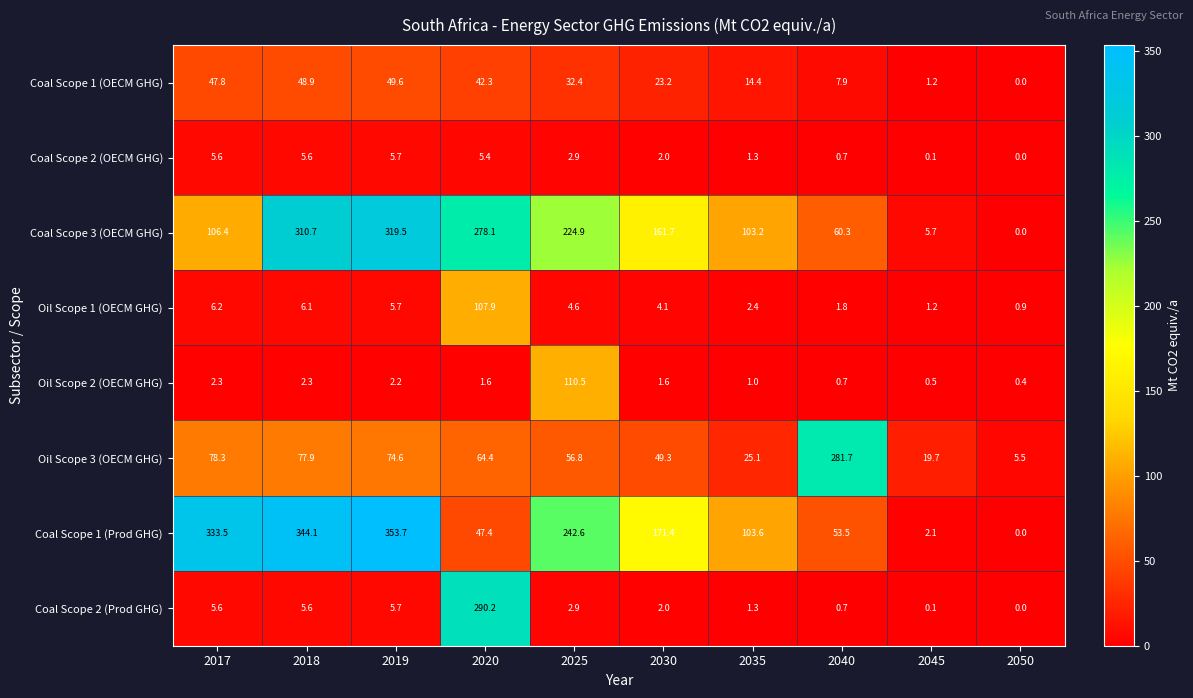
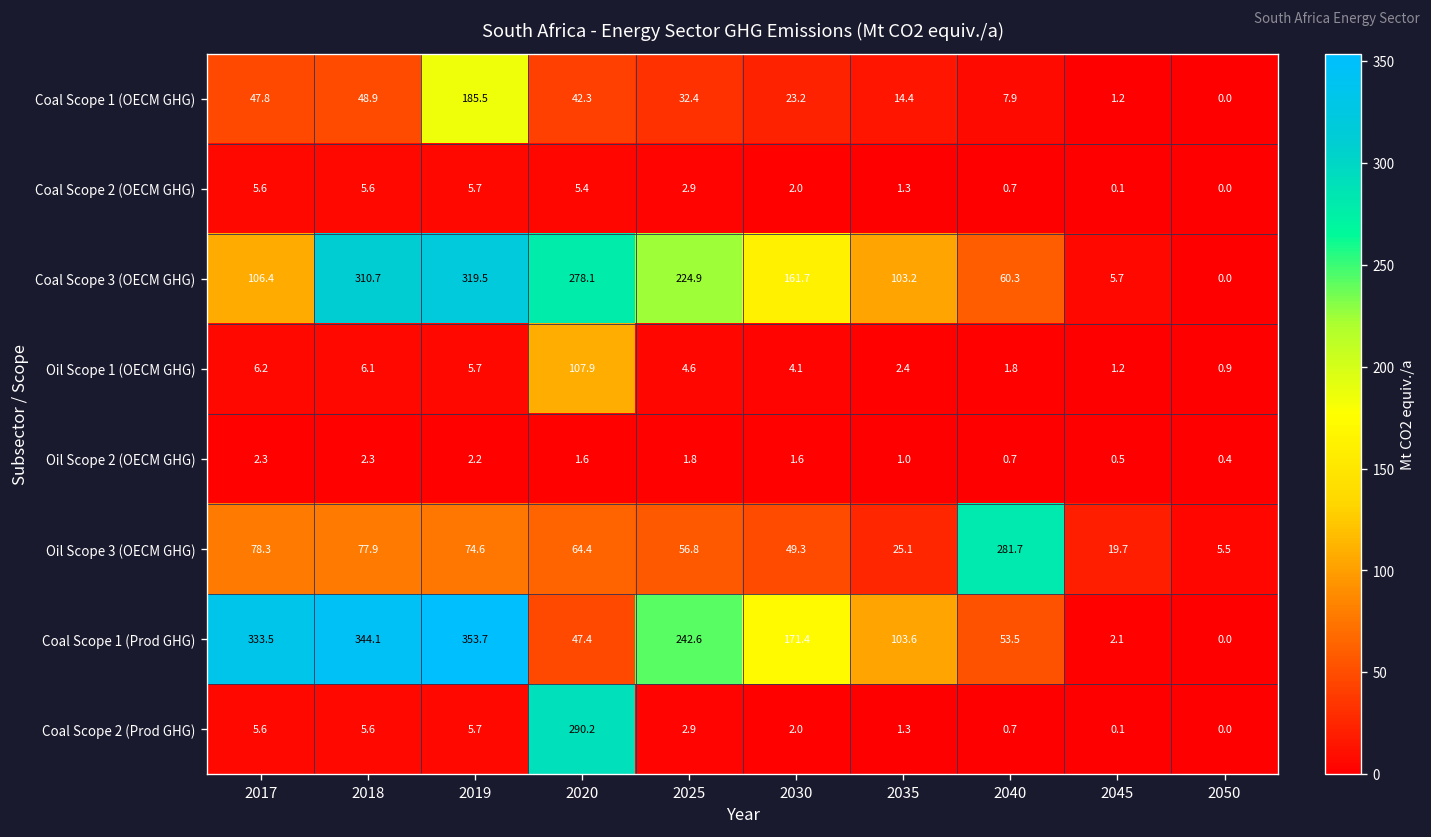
Coal Scope 1 (OECM GHG), 2019: 49.6 -> 185.5
Oil Scope 2 (OECM GHG), 2025: 110.5 -> 1.8
